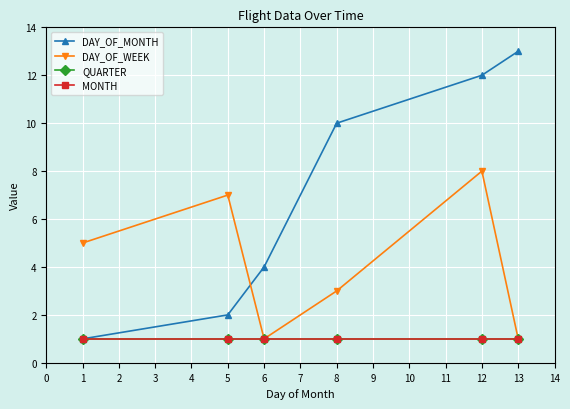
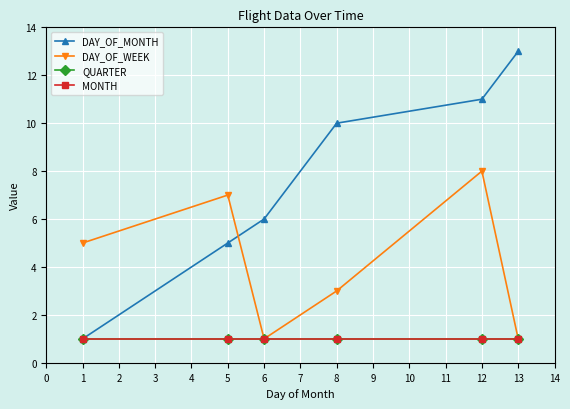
DAY_OF_MONTH, 5: 2 -> 5
DAY_OF_MONTH, 6: 4 -> 6
DAY_OF_MONTH, 12: 12 -> 11
